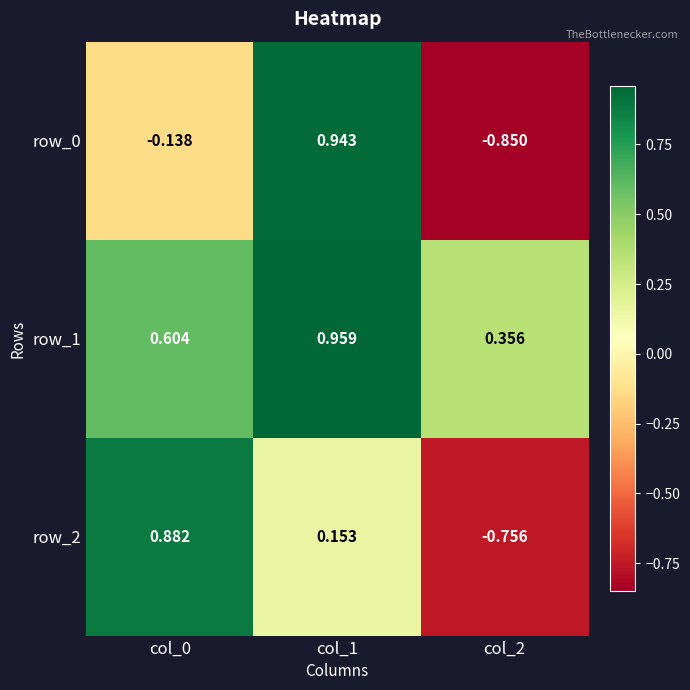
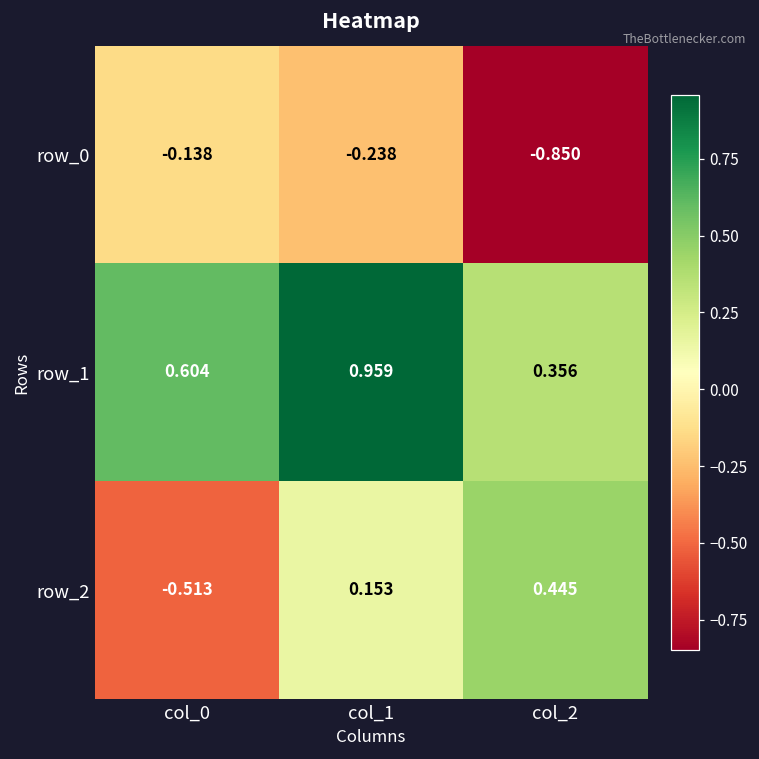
row_0, col_1: 0.943 -> -0.238
row_2, col_0: 0.882 -> -0.513
row_2, col_2: -0.756 -> 0.445
